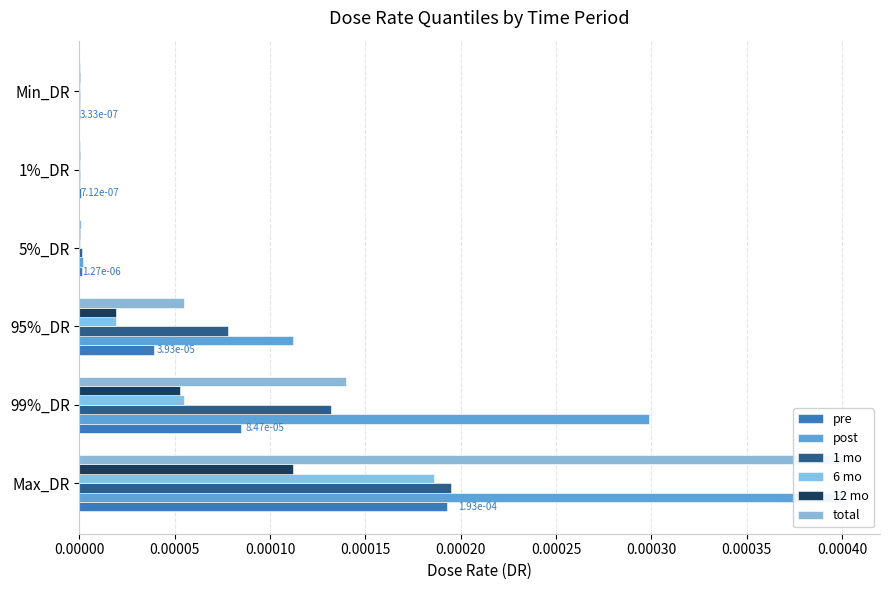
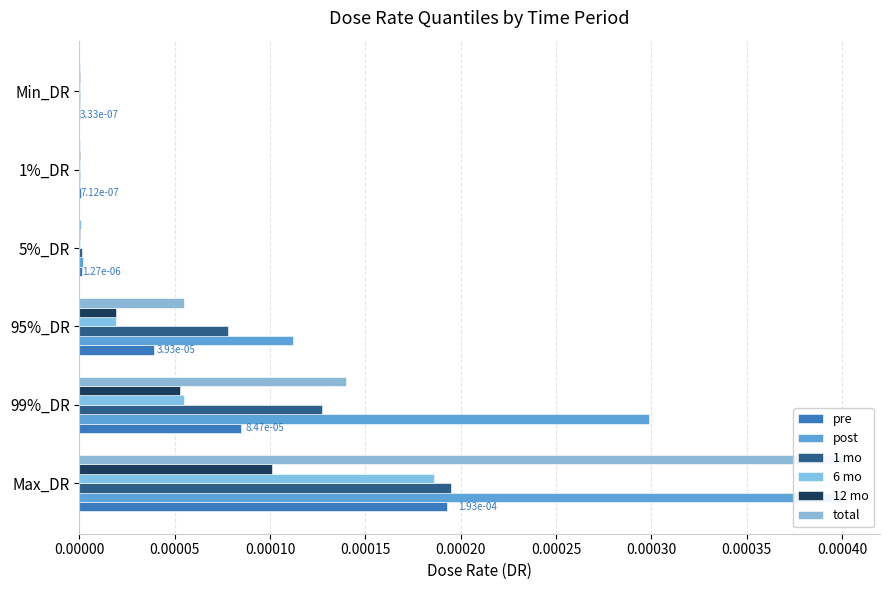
1 mo, 99%_DR: 0.000132 -> 0.000127
12 mo, Max_DR: 0.000112 -> 0.000101
